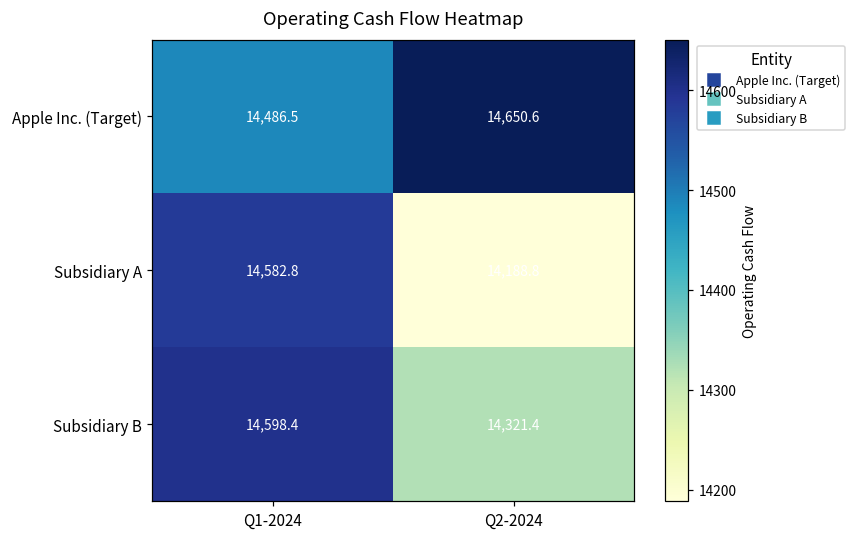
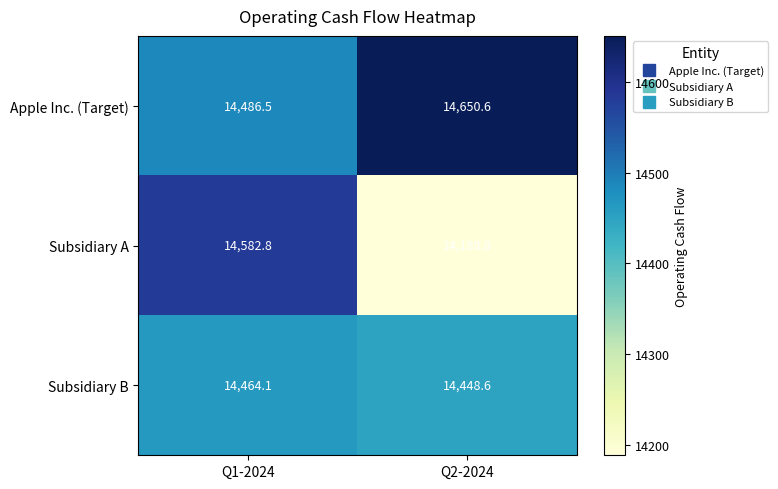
Subsidiary B, Q1-2024: 14,598.4 -> 14,464.1
Subsidiary B, Q2-2024: 14,321.4 -> 14,448.6
